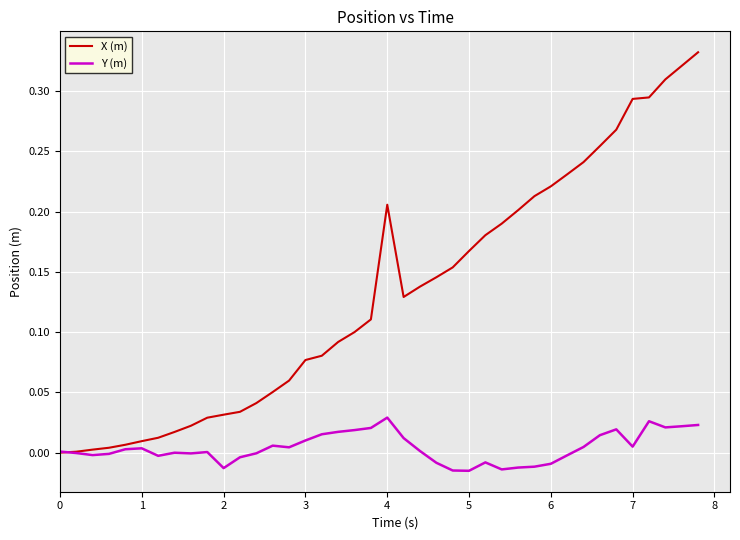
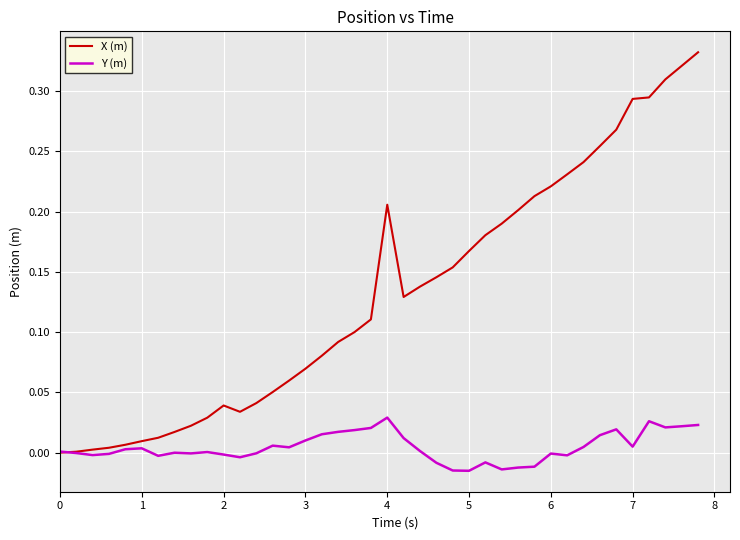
X (m), 2: 0.032 -> 0.039
Y (m), 2: -0.013 -> -0.002
X (m), 3: 0.077 -> 0.070
Y (m), 6: -0.009 -> -0.001
